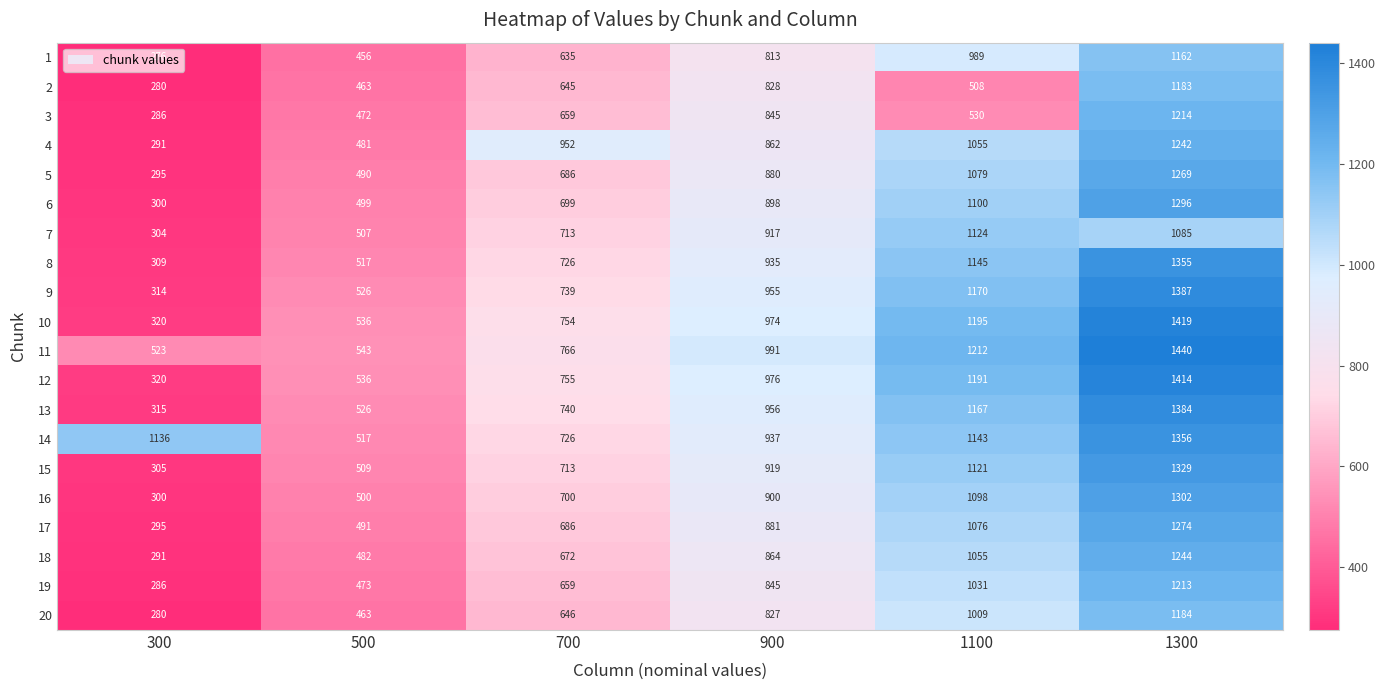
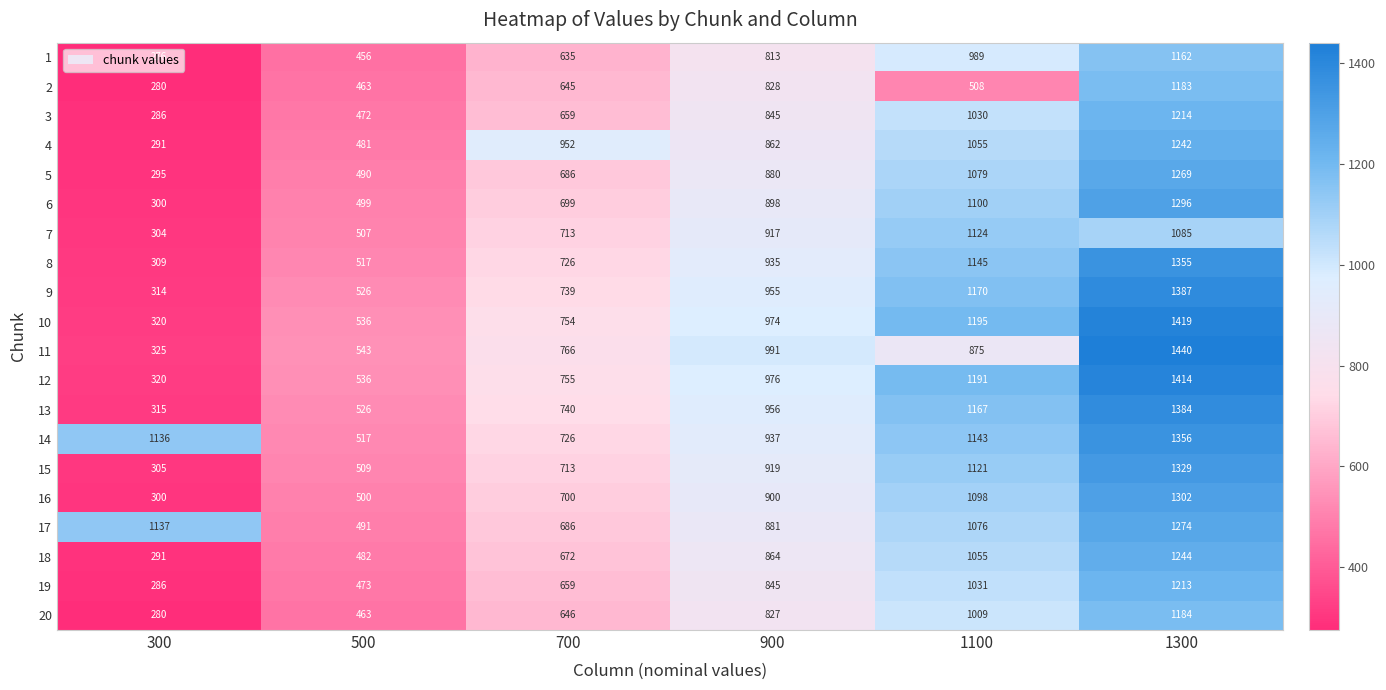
3, 1100: 530 -> 1030
11, 300: 523 -> 325
11, 1100: 1212 -> 875
17, 300: 295 -> 1137
